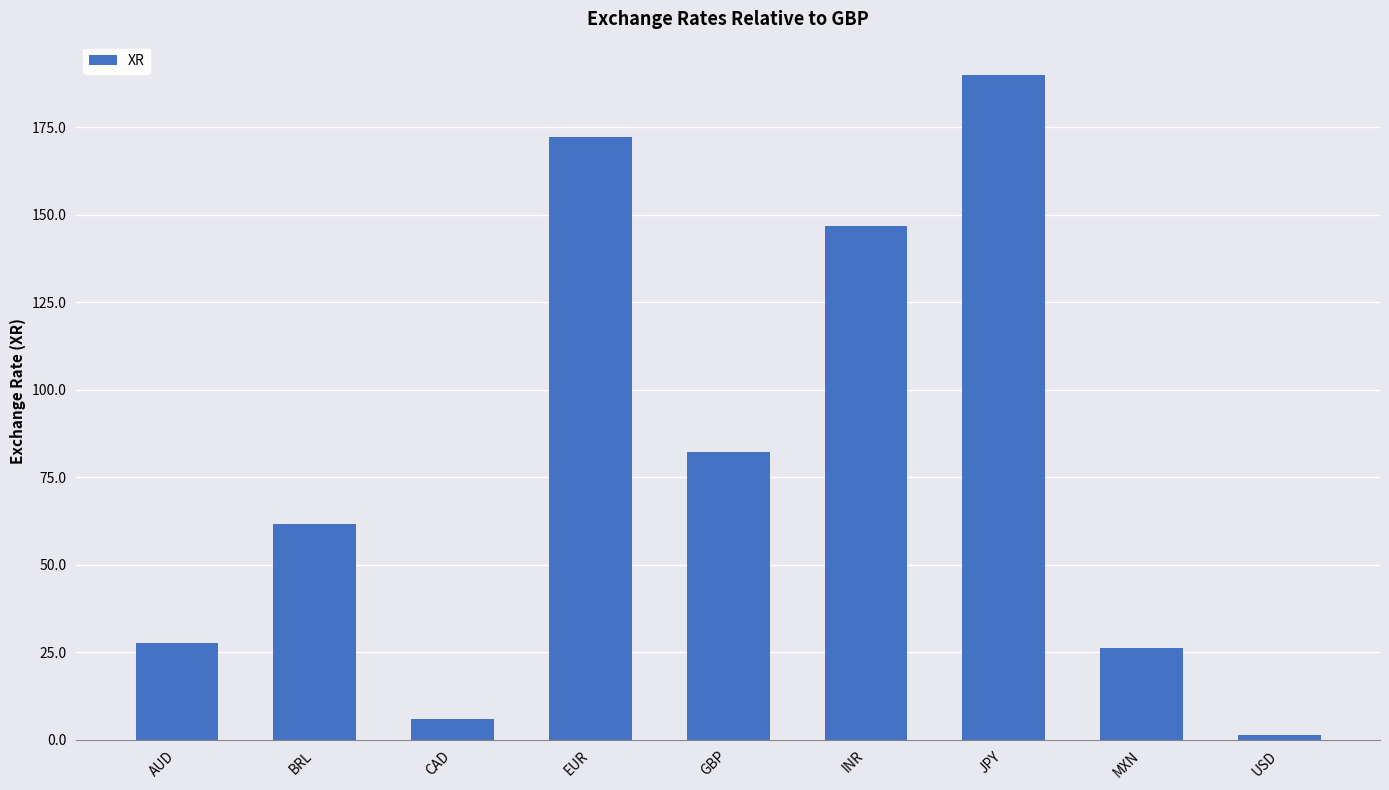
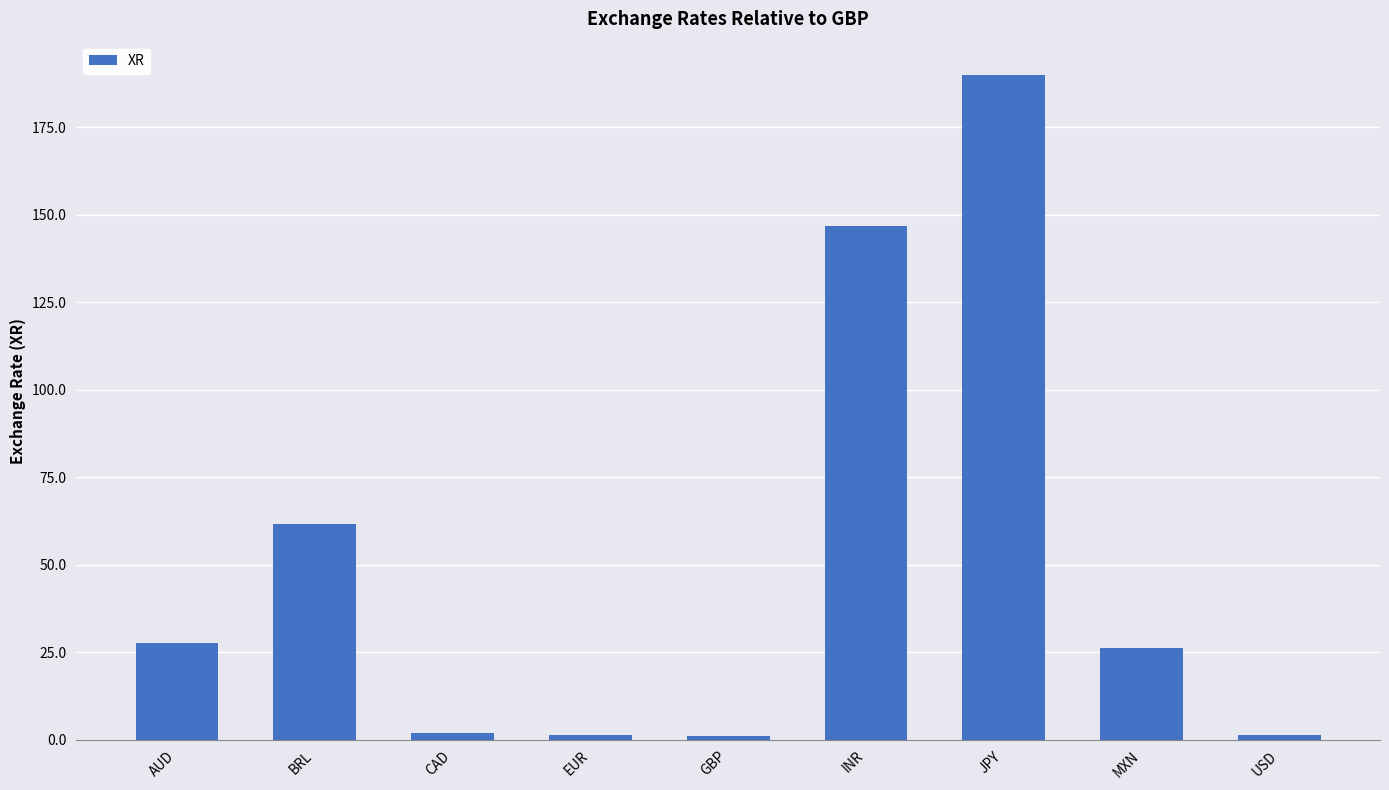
CAD: 6 -> 2
EUR: 172 -> 1
GBP: 82 -> 1
